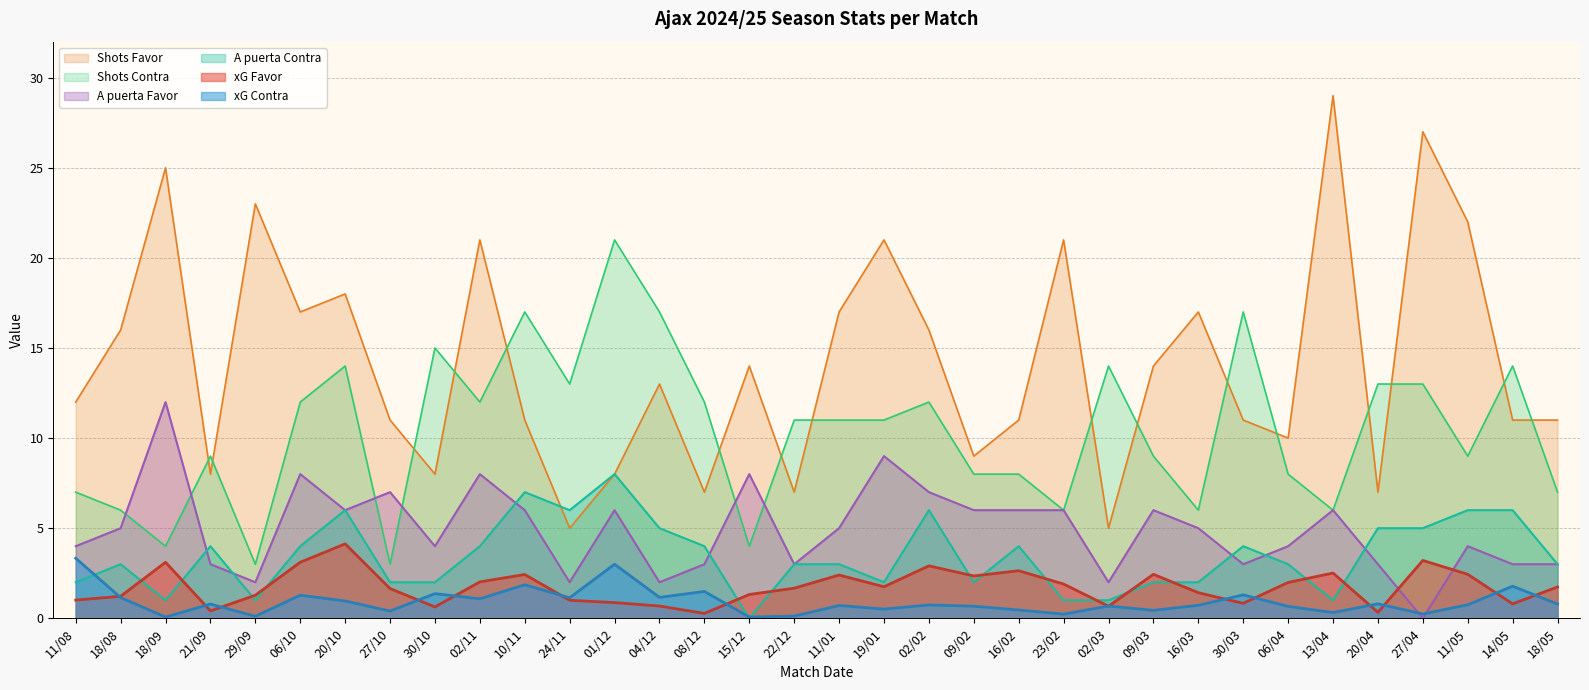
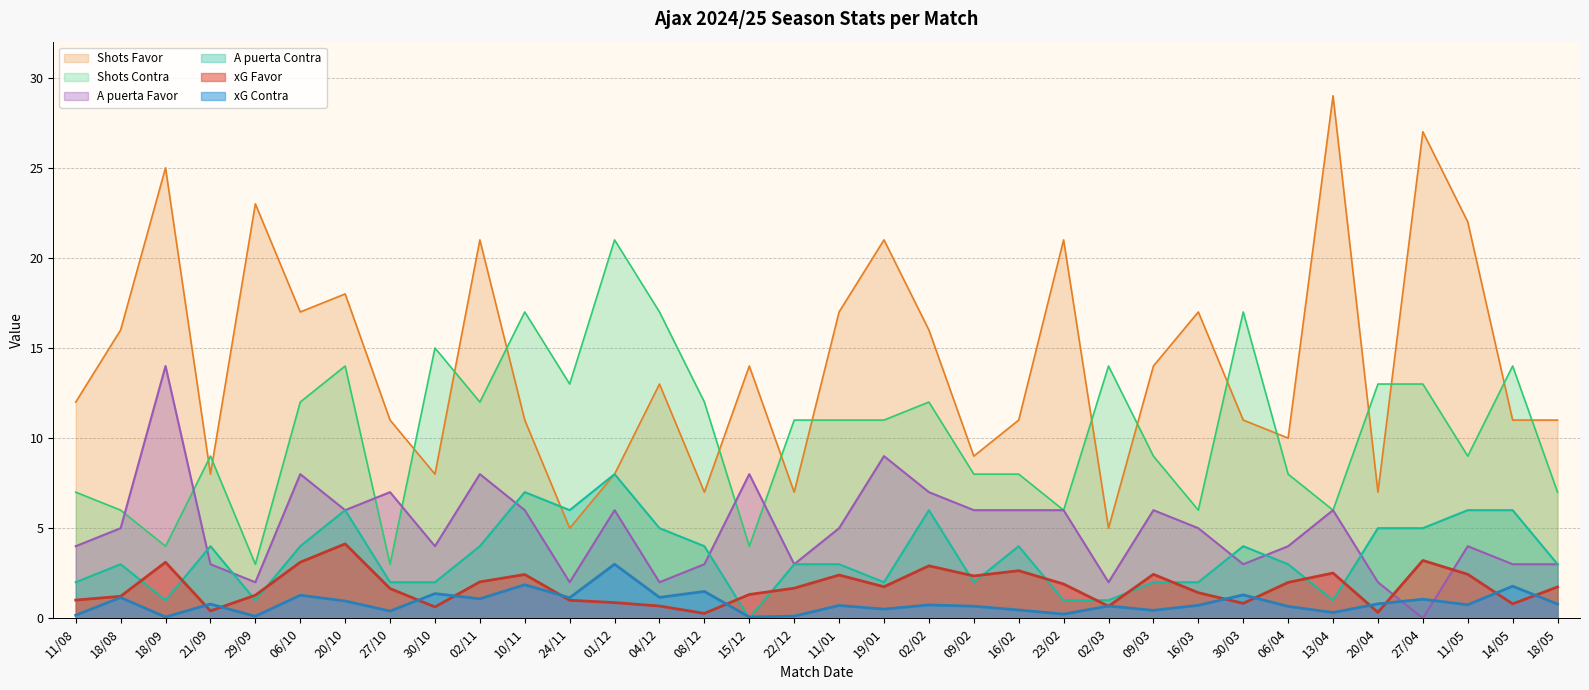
xG Contra, 11/08: 3.3 -> 0.2
A puerta Favor, 18/09: 12 -> 14
A puerta Favor, 20/04: 3 -> 2
xG Contra, 27/04: 0.2 -> 1.1
